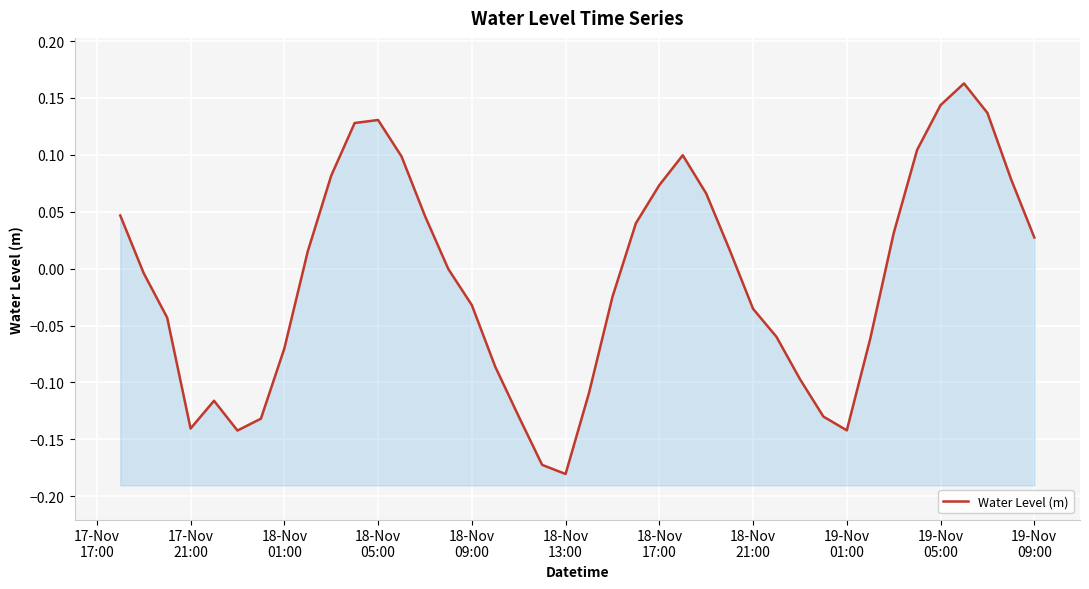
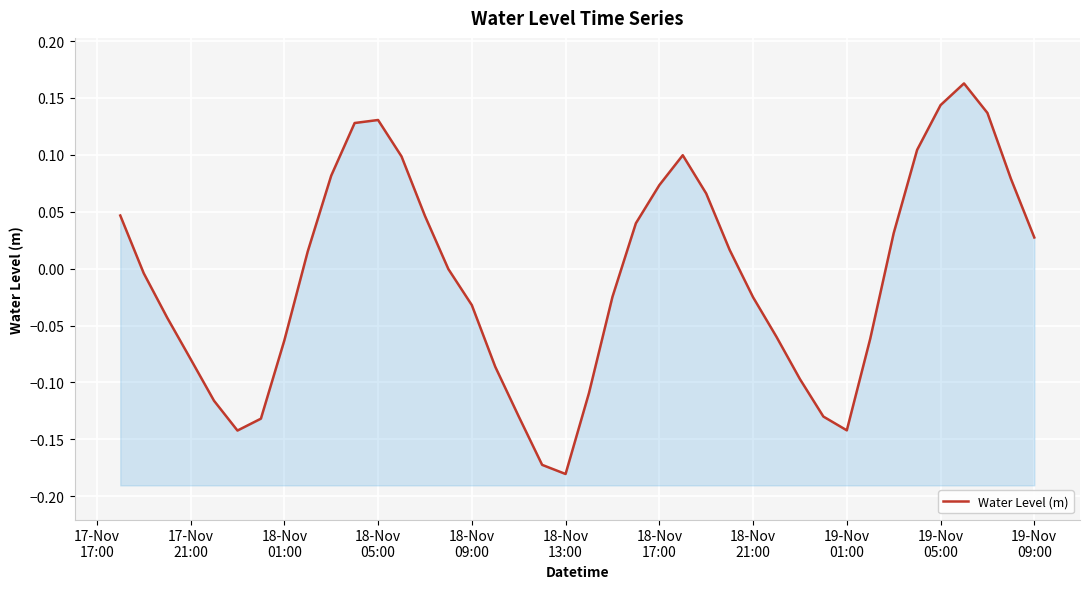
17-Nov 21:00: -0.141 -> -0.079
18-Nov 01:00: -0.070 -> -0.063
18-Nov 21:00: -0.035 -> -0.025
